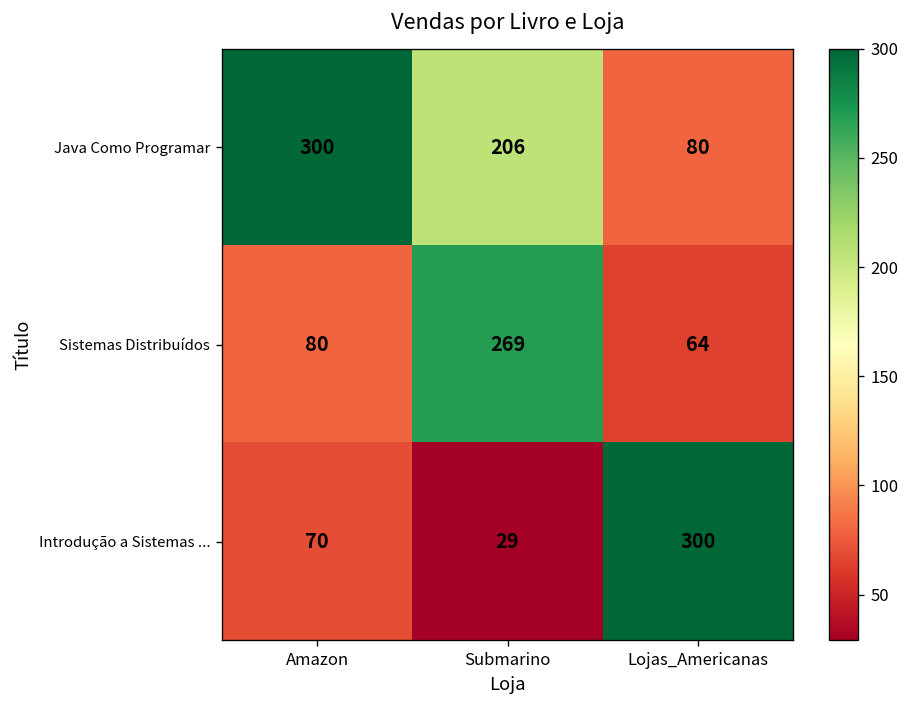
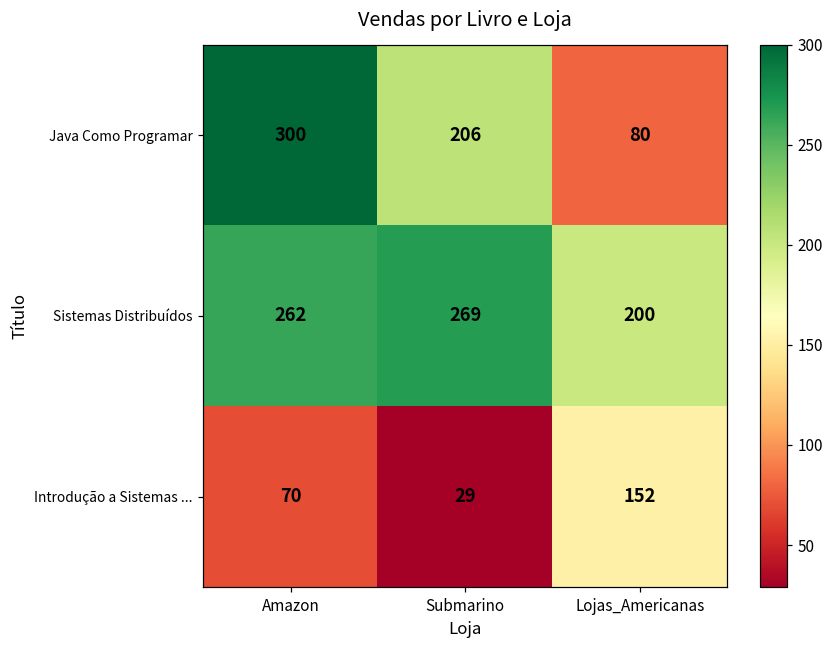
Sistemas Distribuídos, Amazon: 80 -> 262
Sistemas Distribuídos, Lojas_Americanas: 64 -> 200
Introdução a Sistemas ..., Lojas_Americanas: 300 -> 152
